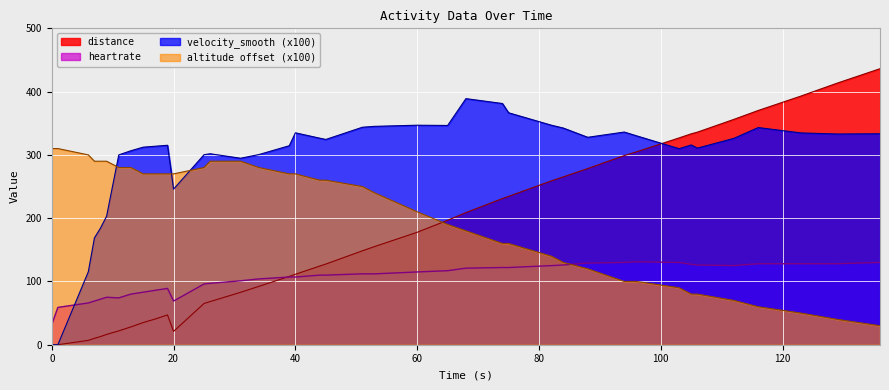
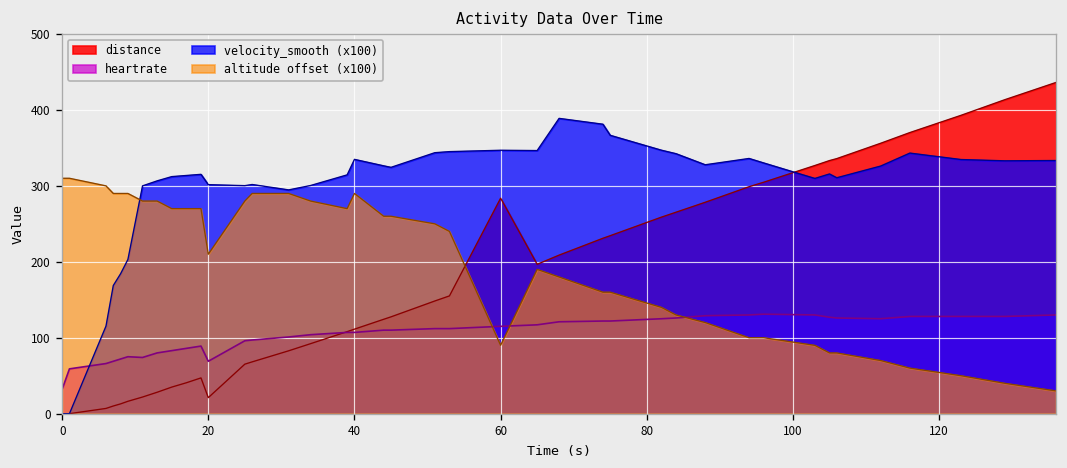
velocity_smooth (x100), 20: 250 -> 300
altitude offset (x100), 20: 270 -> 210
altitude offset (x100), 40: 270 -> 290
distance, 60: 180 -> 280
altitude offset (x100), 60: 210 -> 90
